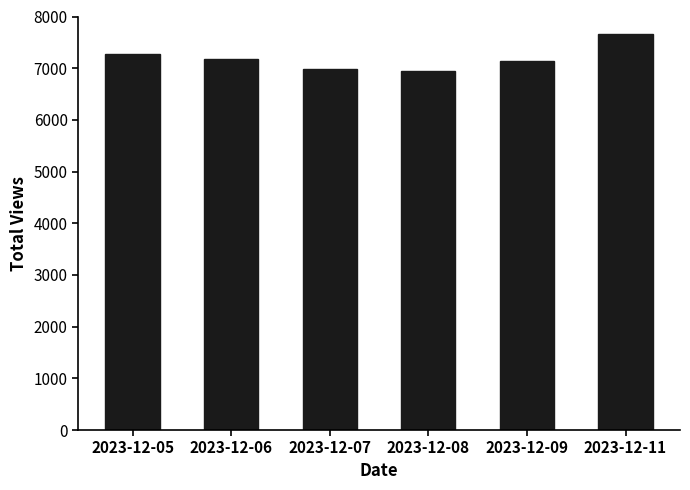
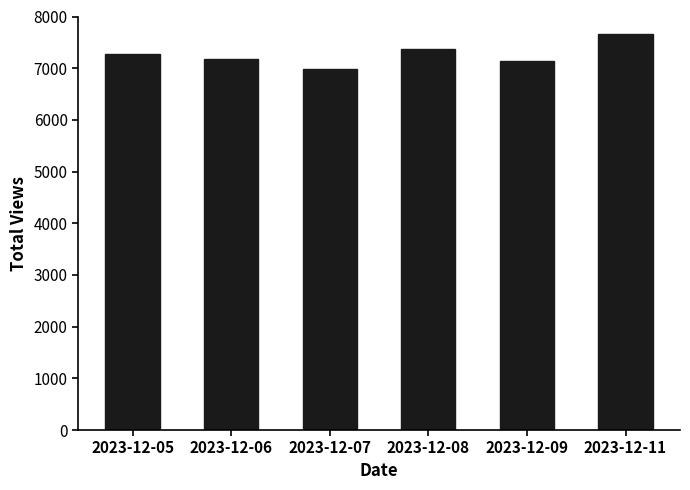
2023-12-08: 6900 -> 7400
